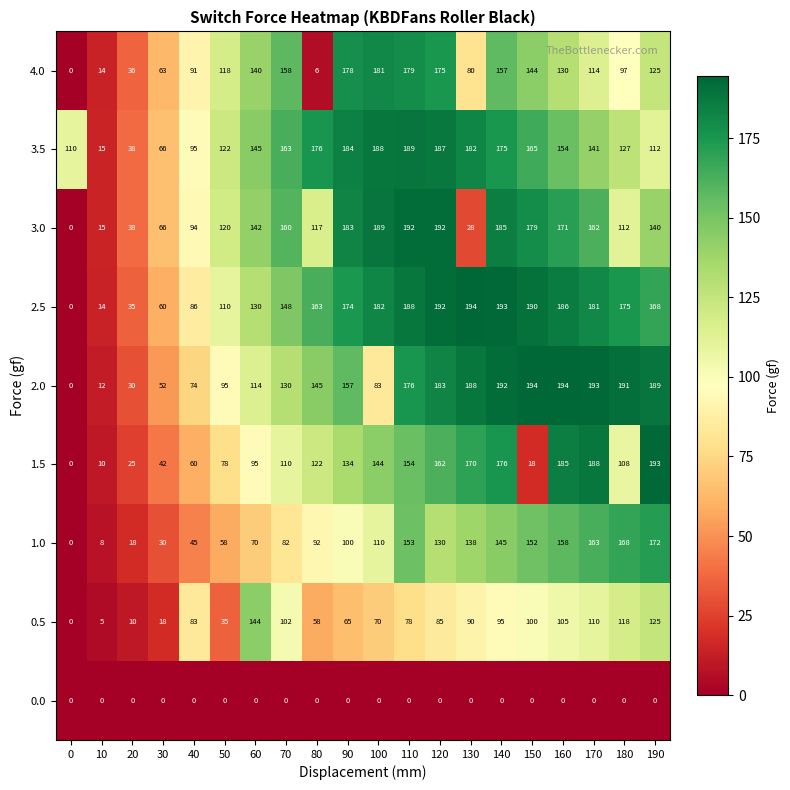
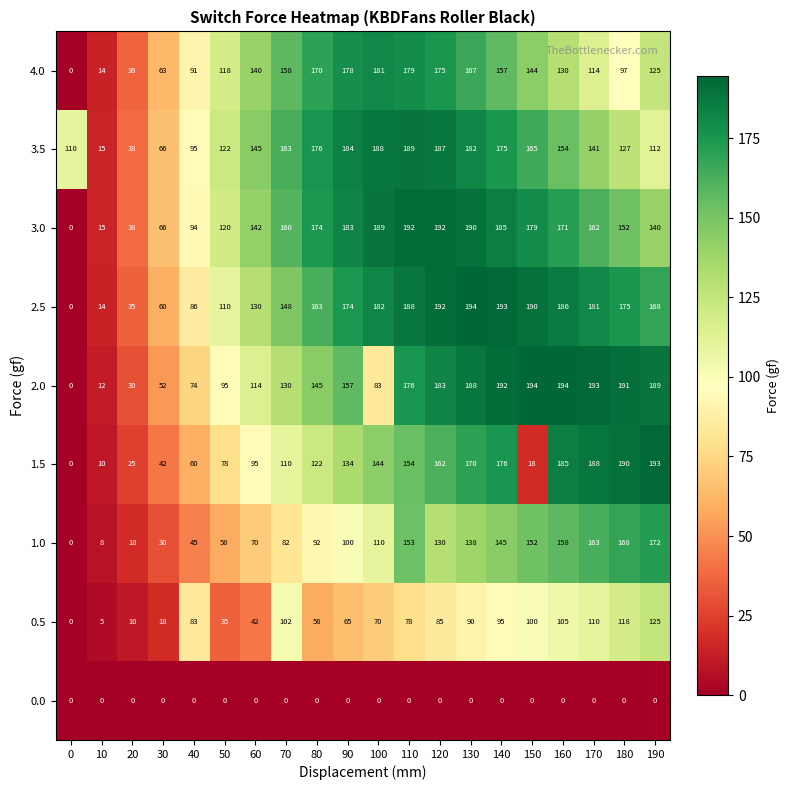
4.0, 80: 6 -> 170
4.0, 130: 80 -> 167
3.0, 80: 117 -> 174
3.0, 130: 28 -> 190
3.0, 180: 112 -> 152
1.5, 180: 108 -> 190
0.5, 60: 144 -> 42
